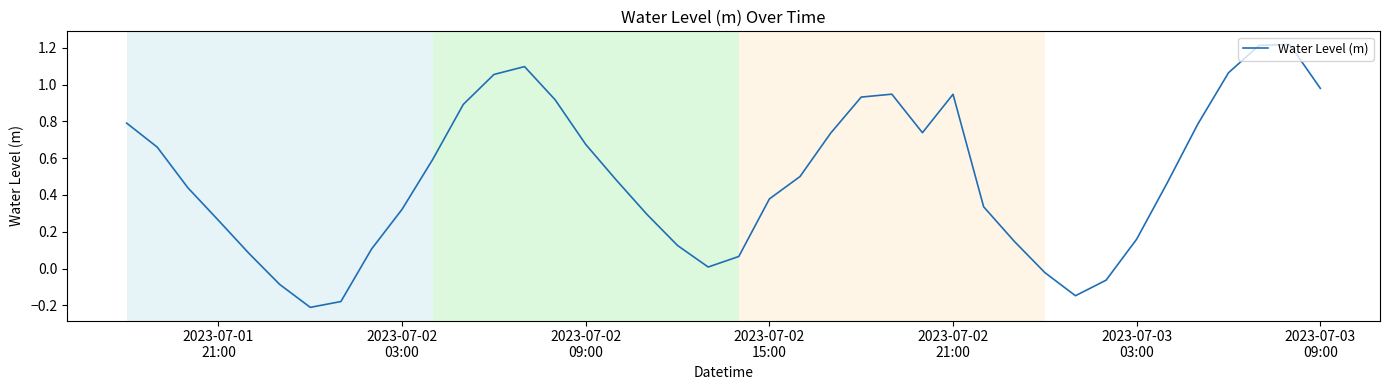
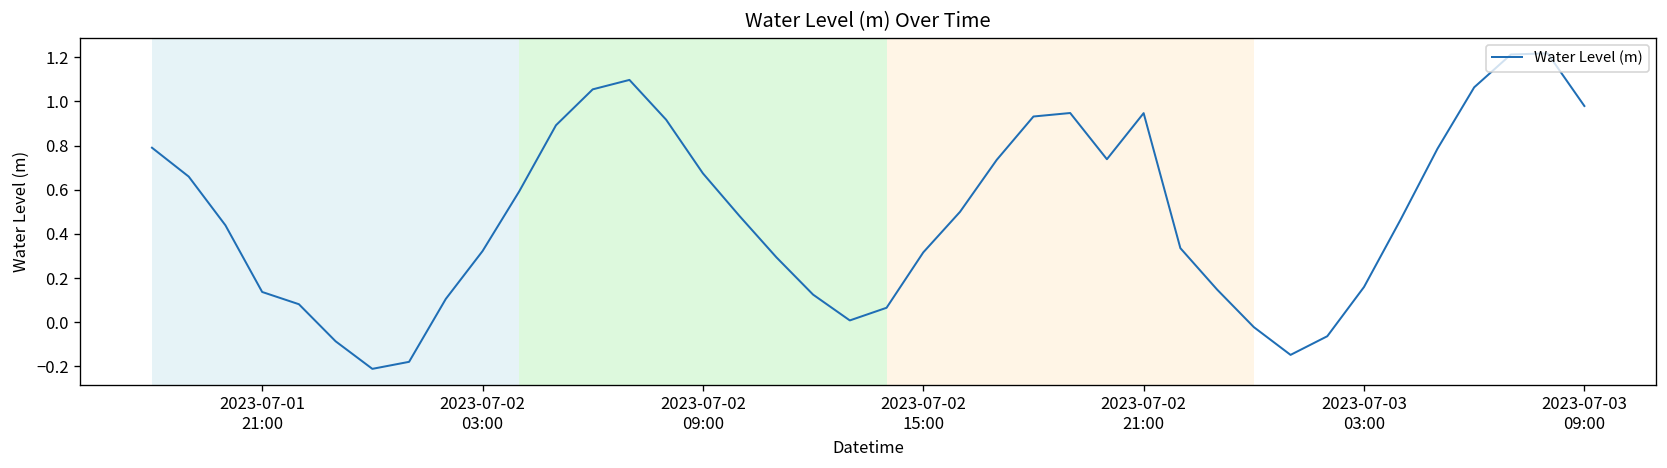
2023-07-01 21:00: 0.26 -> 0.14
2023-07-02 15:00: 0.38 -> 0.32
